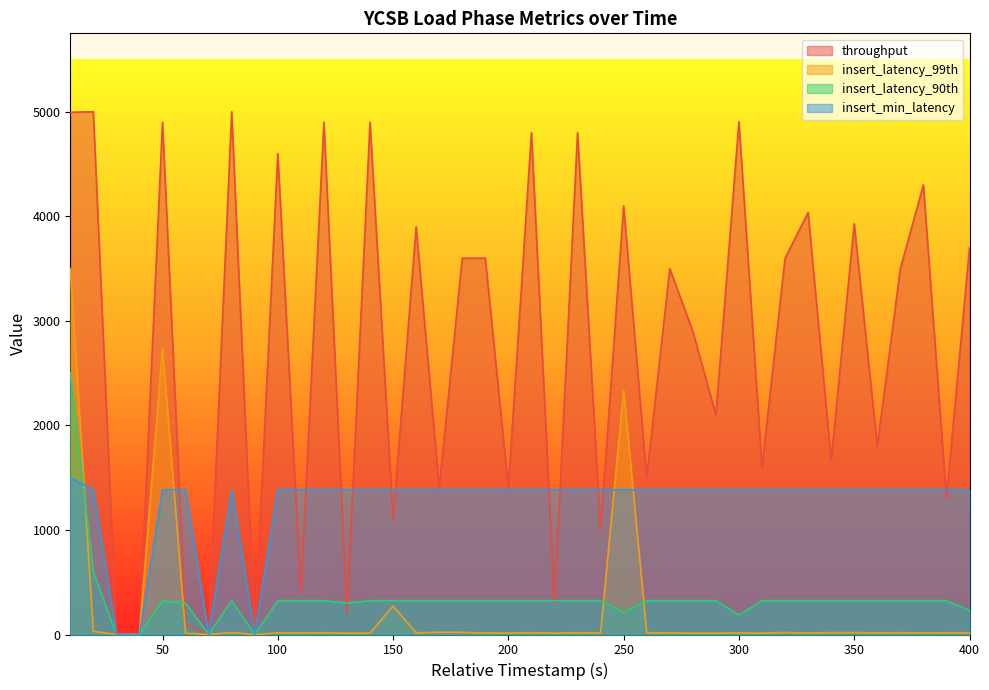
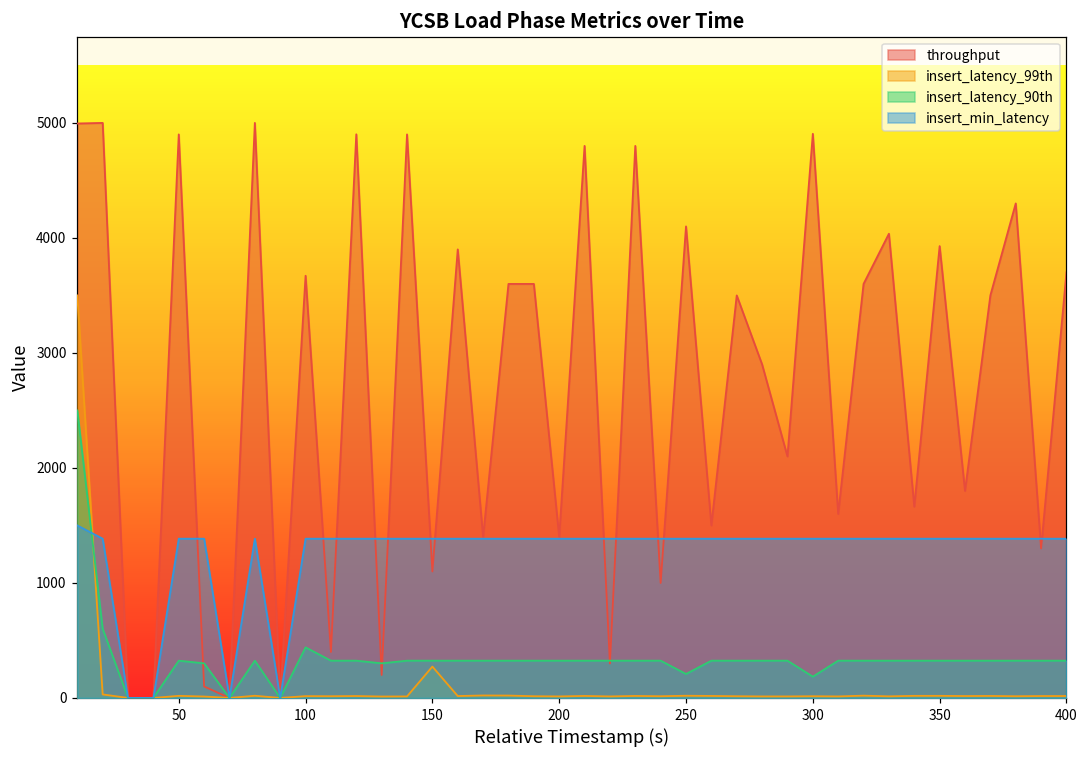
insert_latency_99th, 50: 2740 -> 20
throughput, 100: 4600 -> 3670
insert_latency_90th, 100: 320 -> 440
insert_latency_99th, 250: 2340 -> 20
insert_latency_90th, 400: 230 -> 320
